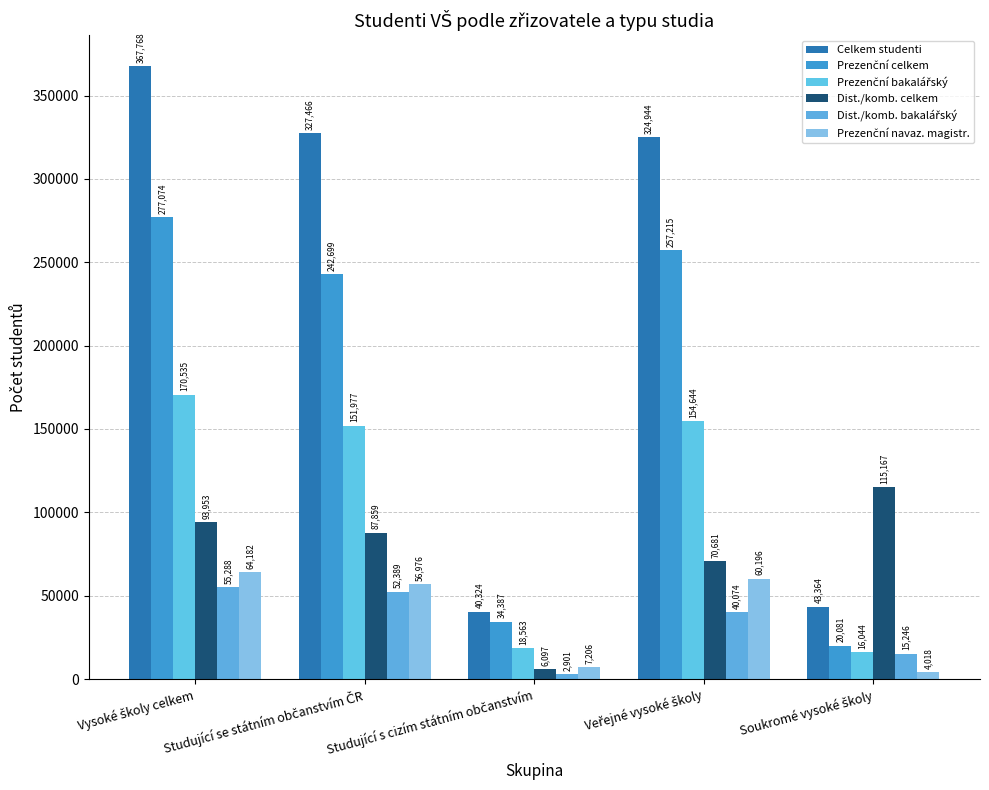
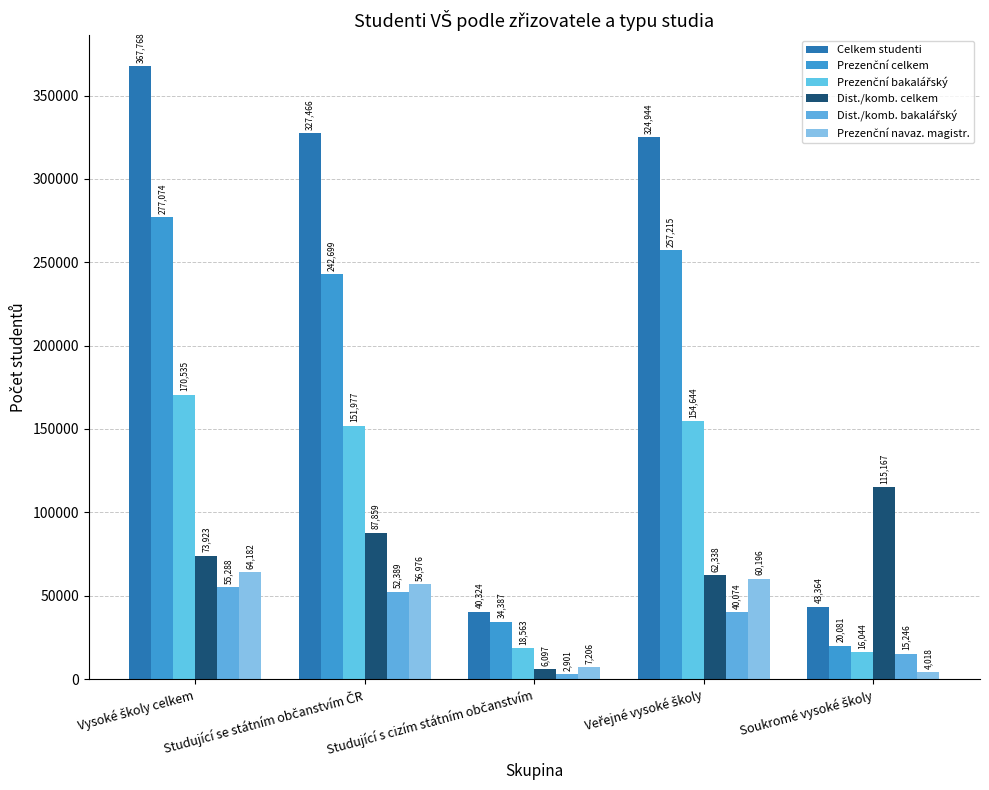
Dist./komb. celkem, Vysoké školy celkem: 93,953 -> 73,923
Dist./komb. celkem, Veřejné vysoké školy: 70,681 -> 62,338
